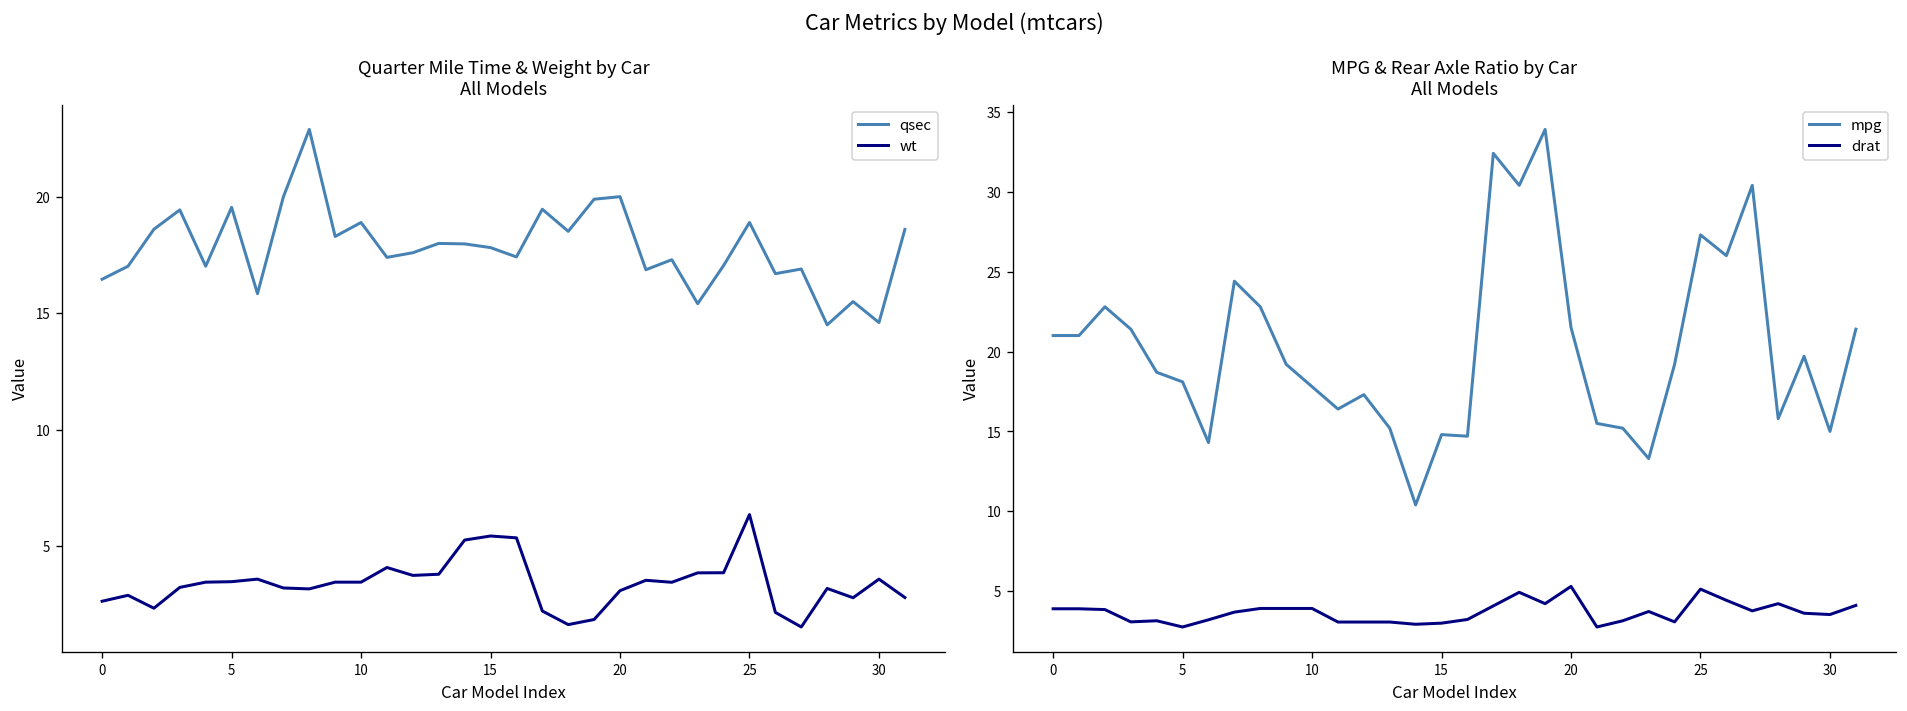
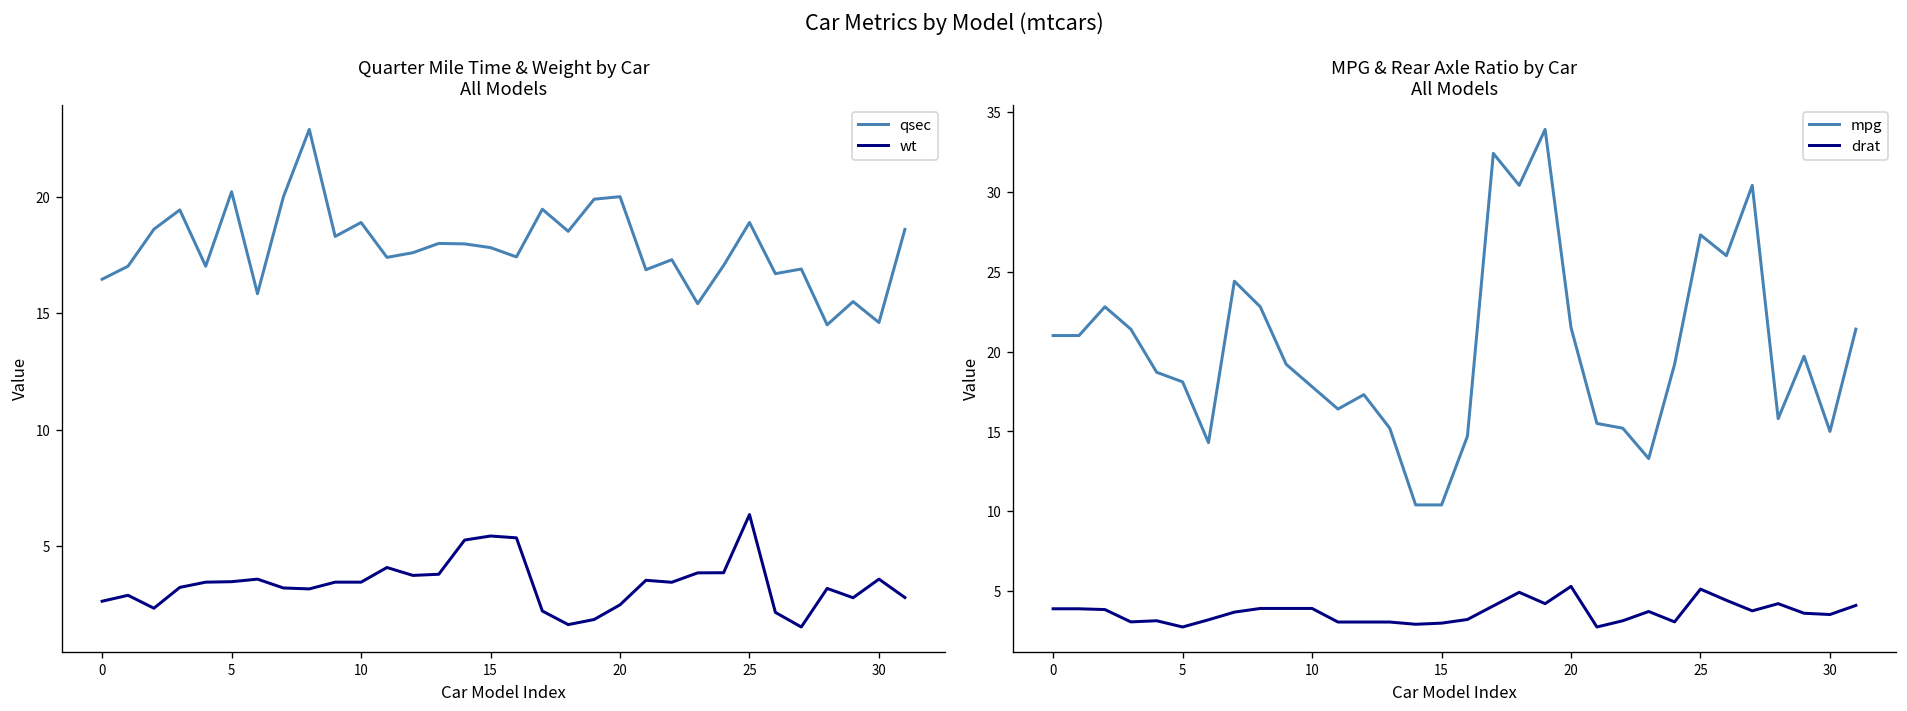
Quarter Mile Time & Weight by Car All Models, qsec, 5: 19.6 -> 20.2
Quarter Mile Time & Weight by Car All Models, wt, 20: 3.1 -> 2.5
MPG & Rear Axle Ratio by Car All Models, mpg, 15: 14.8 -> 10.4
